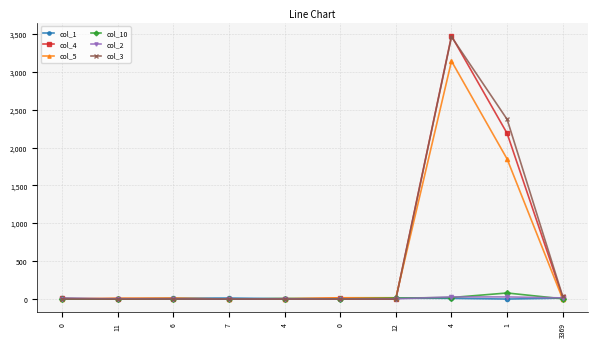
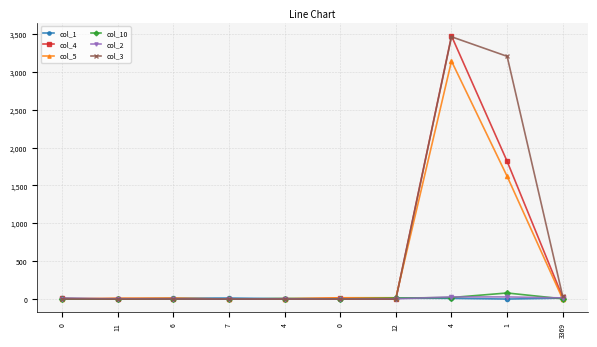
col_4, 1: 2,200 -> 1,800
col_5, 1: 1,800 -> 1,600
col_3, 1: 2,400 -> 3,200
